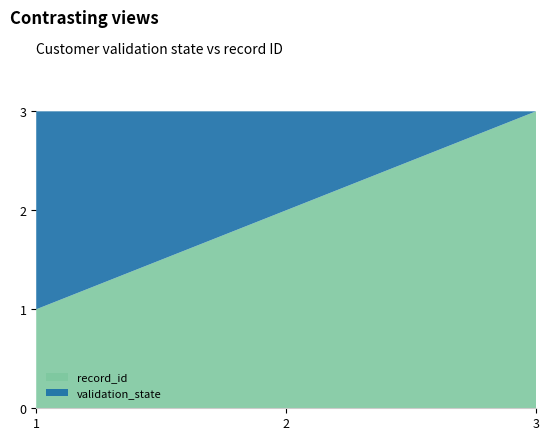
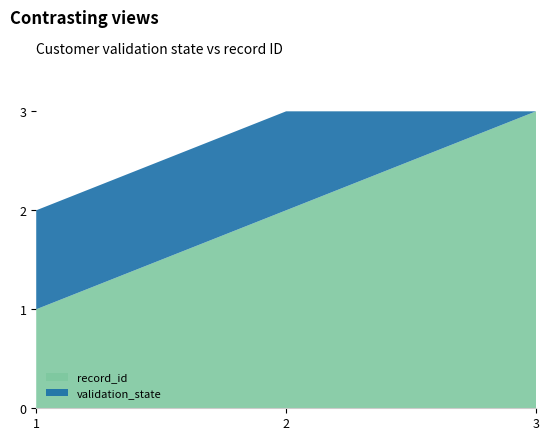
validation_state, 1: 2 -> 1
